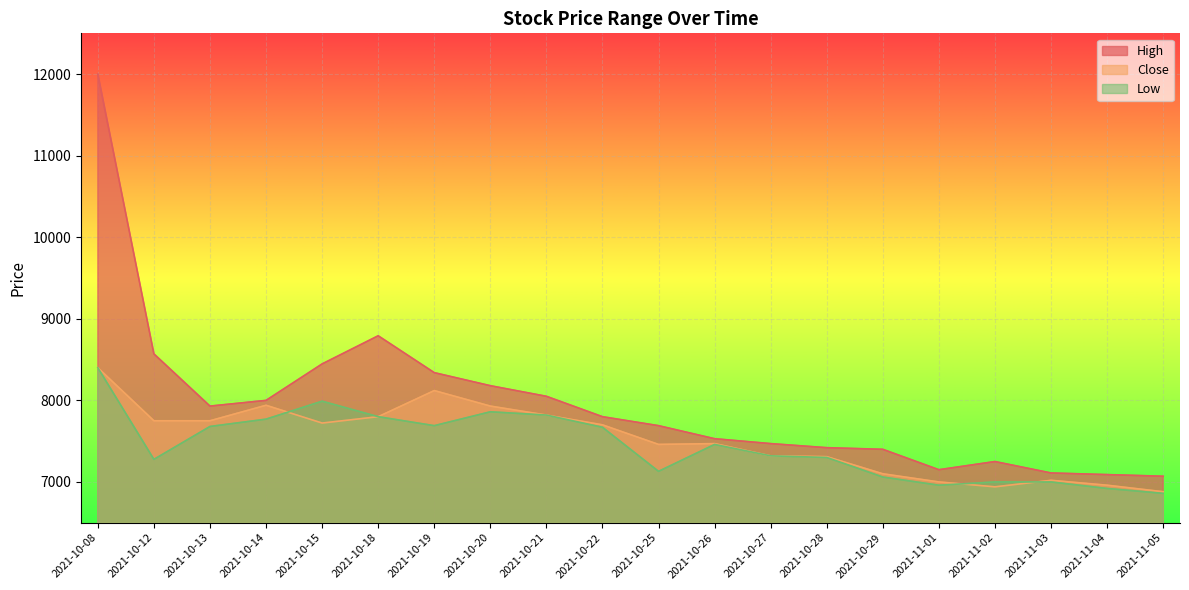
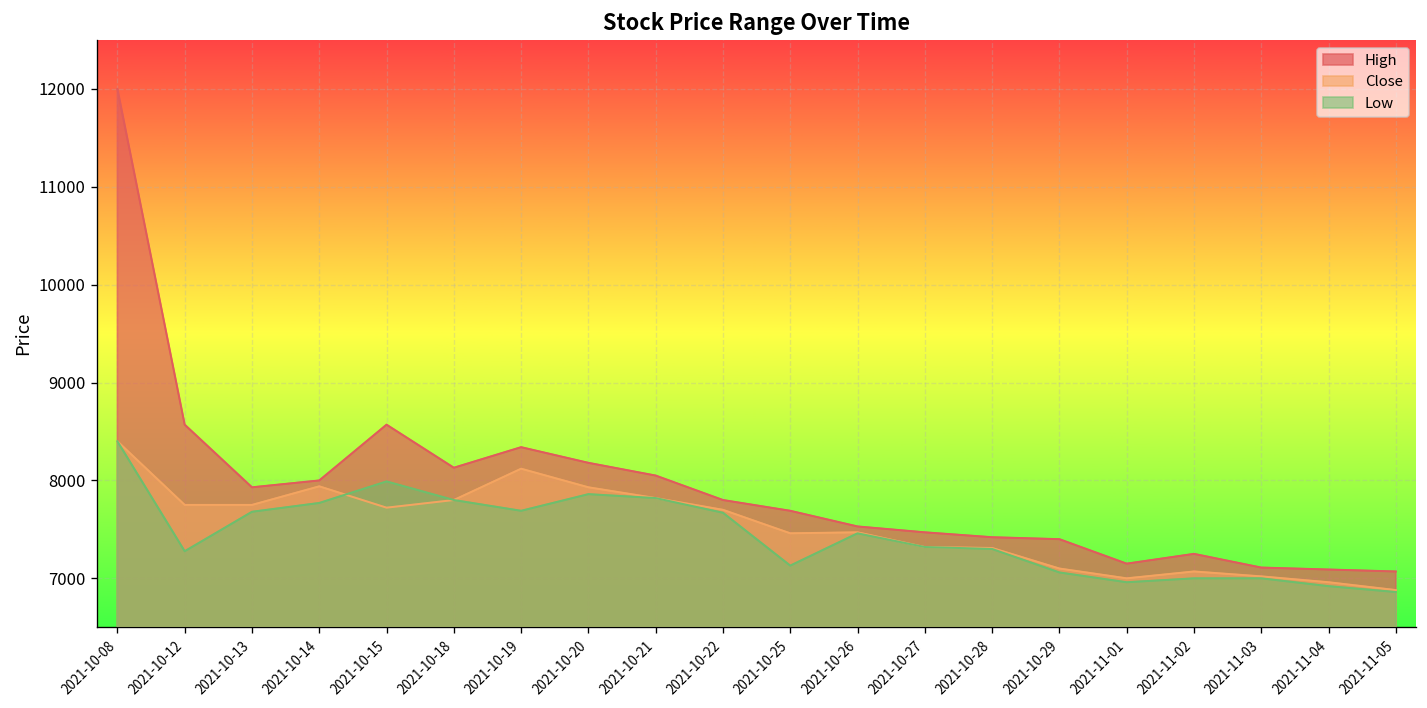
High, 2021-10-15: 8400 -> 8600
High, 2021-10-18: 8800 -> 8100
Close, 2021-11-02: 6900 -> 7100
